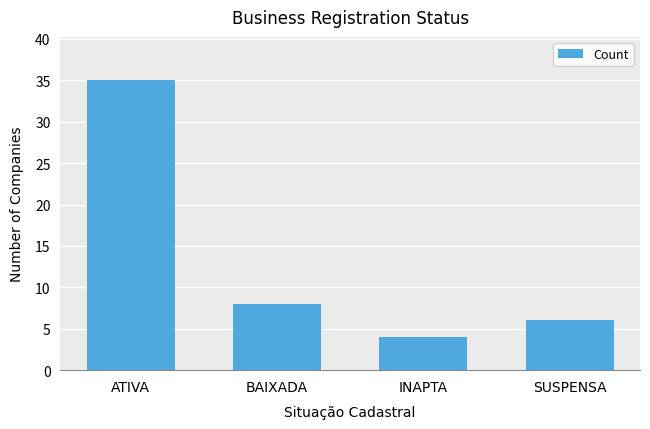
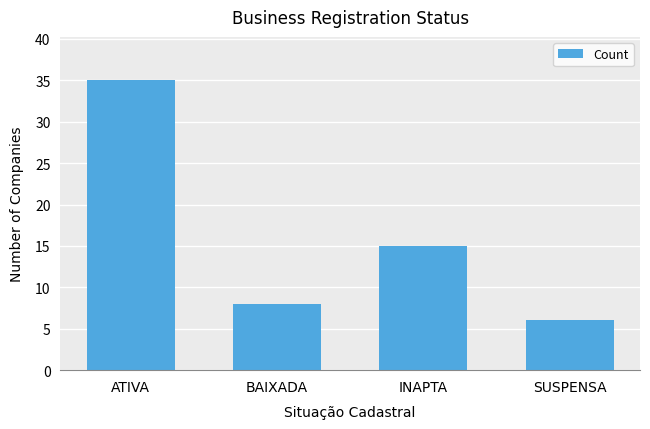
INAPTA: 4 -> 15
